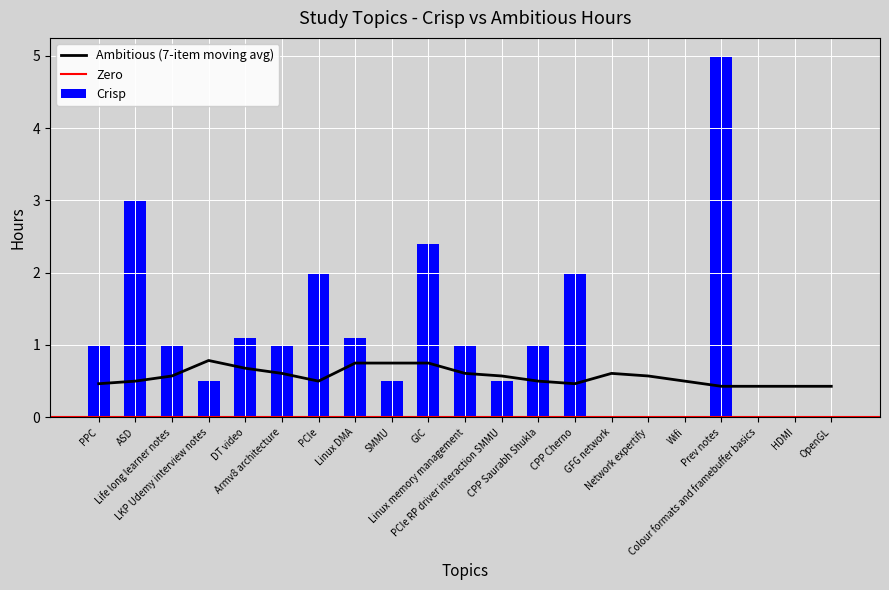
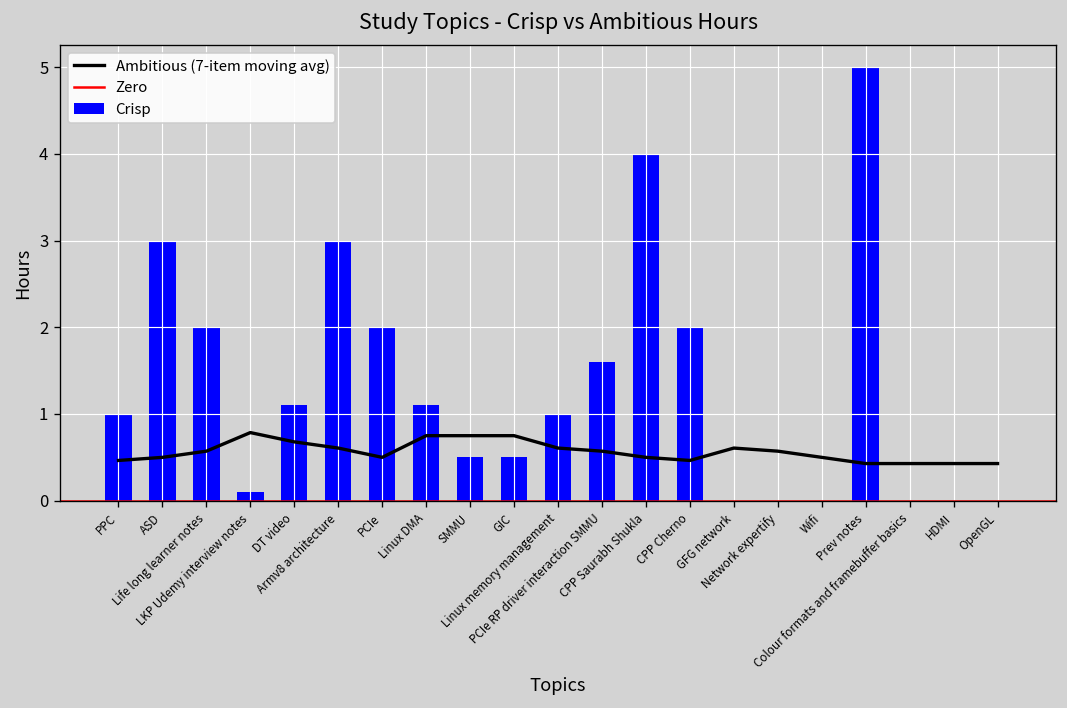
Crisp, Life long learner notes: 1 -> 2
Crisp, LKP Udemy interview notes: 0.5 -> 0.1
Crisp, Armv8 architecture: 1 -> 3
Crisp, GIC: 2.4 -> 0.5
Crisp, PCIe RP driver interaction SMMU: 0.5 -> 1.6
Crisp, CPP Saurabh Shukla: 1 -> 4
